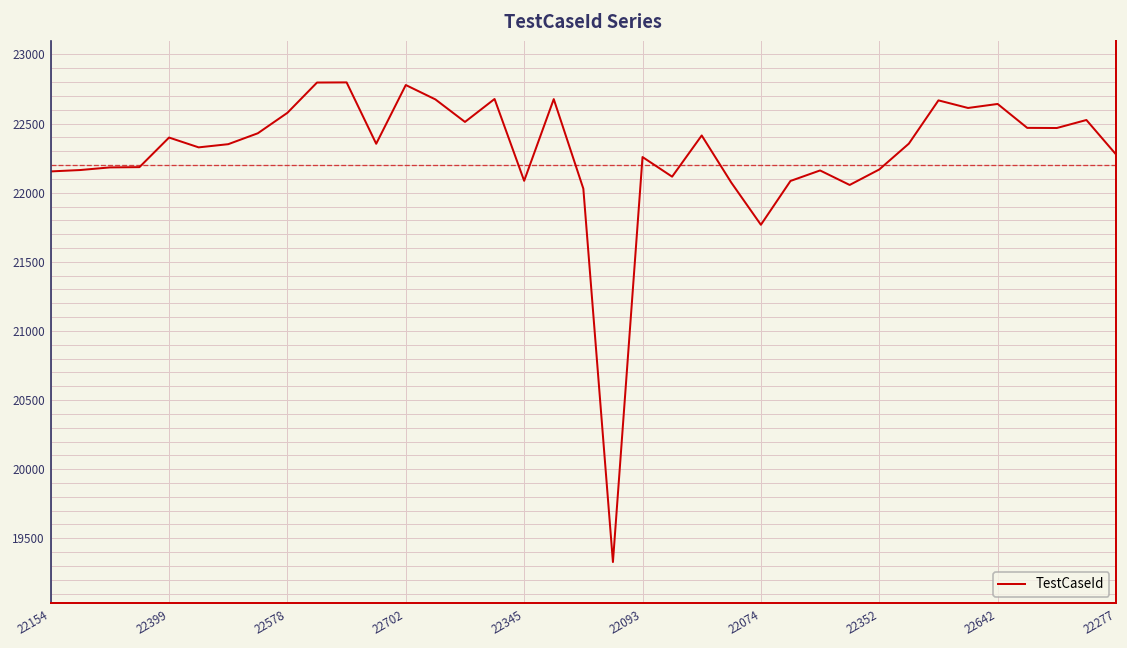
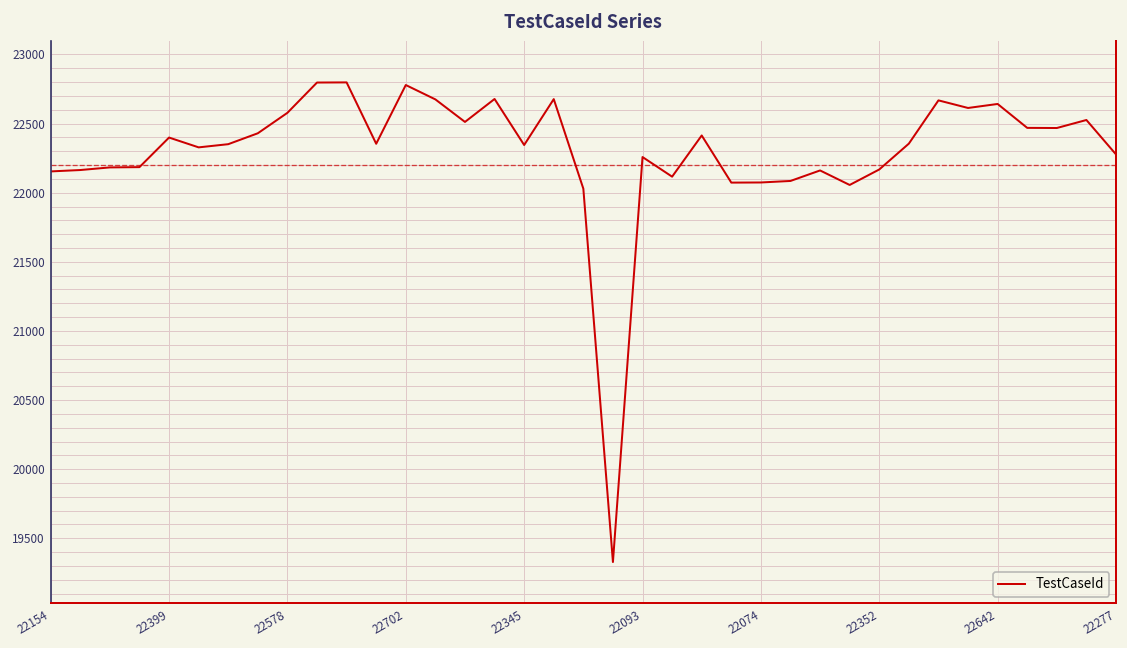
22345: 22090 -> 22350
22074: 21770 -> 22070
